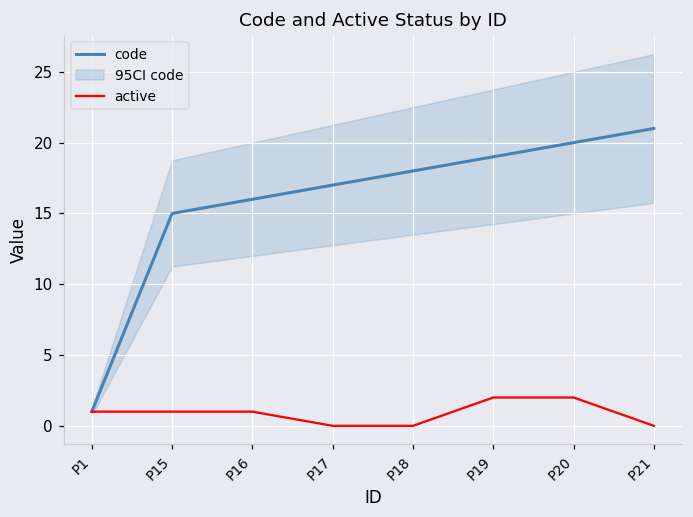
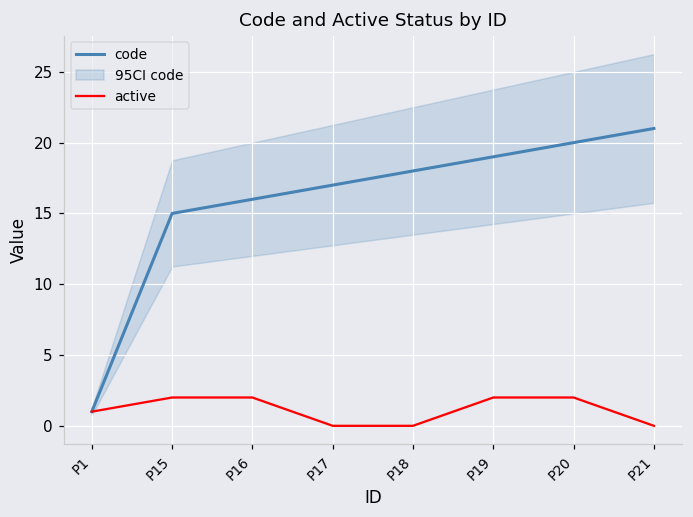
active, P15: 1 -> 2
active, P16: 1 -> 2
